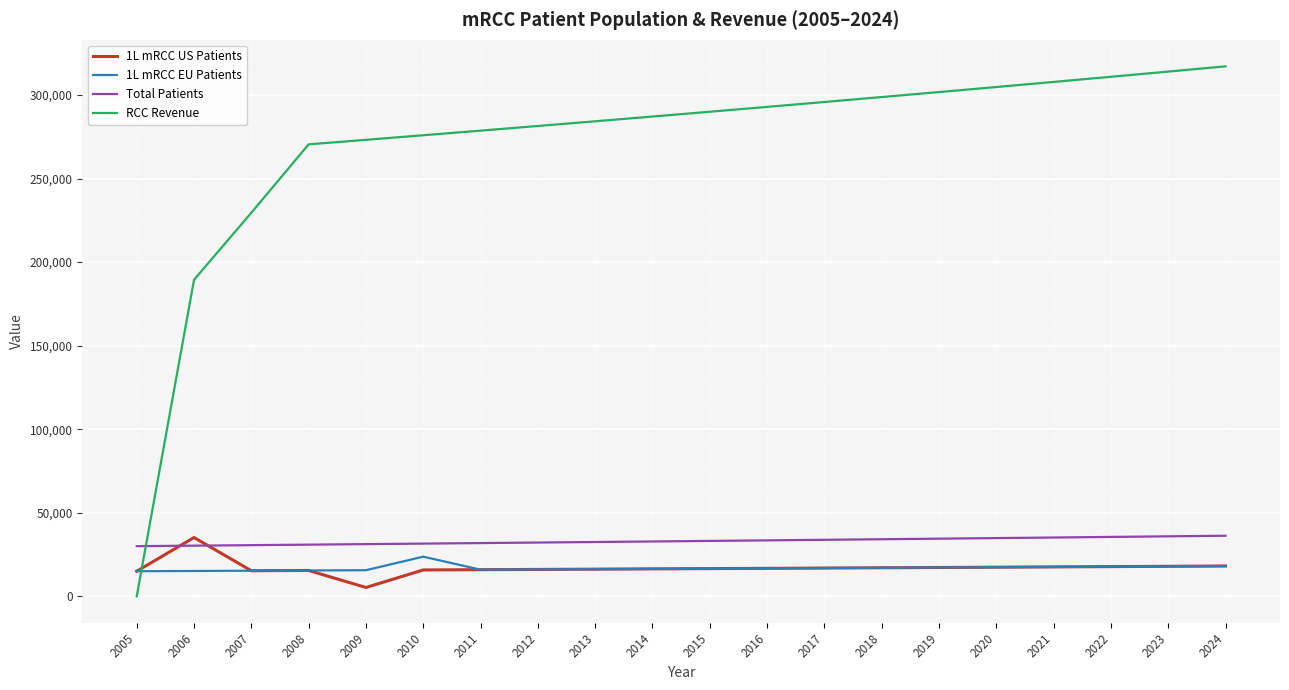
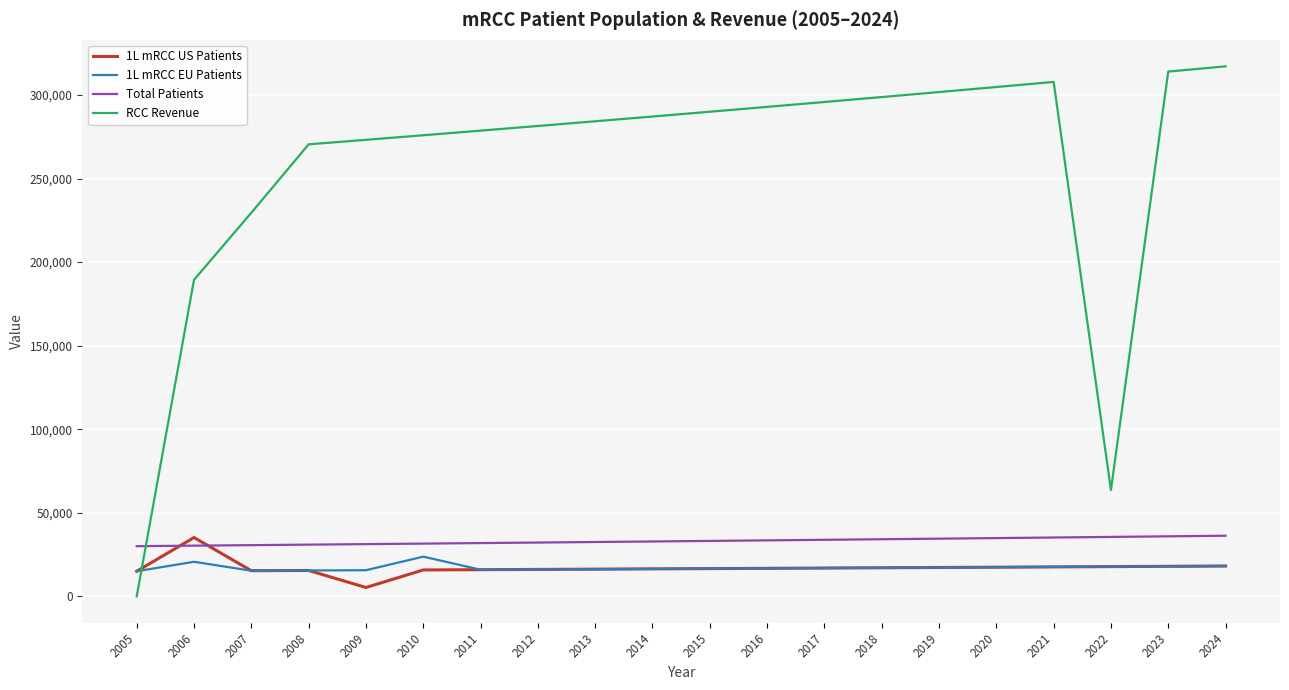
1L mRCC EU Patients, 2006: 15,000 -> 21,000
RCC Revenue, 2022: 311,000 -> 64,000
